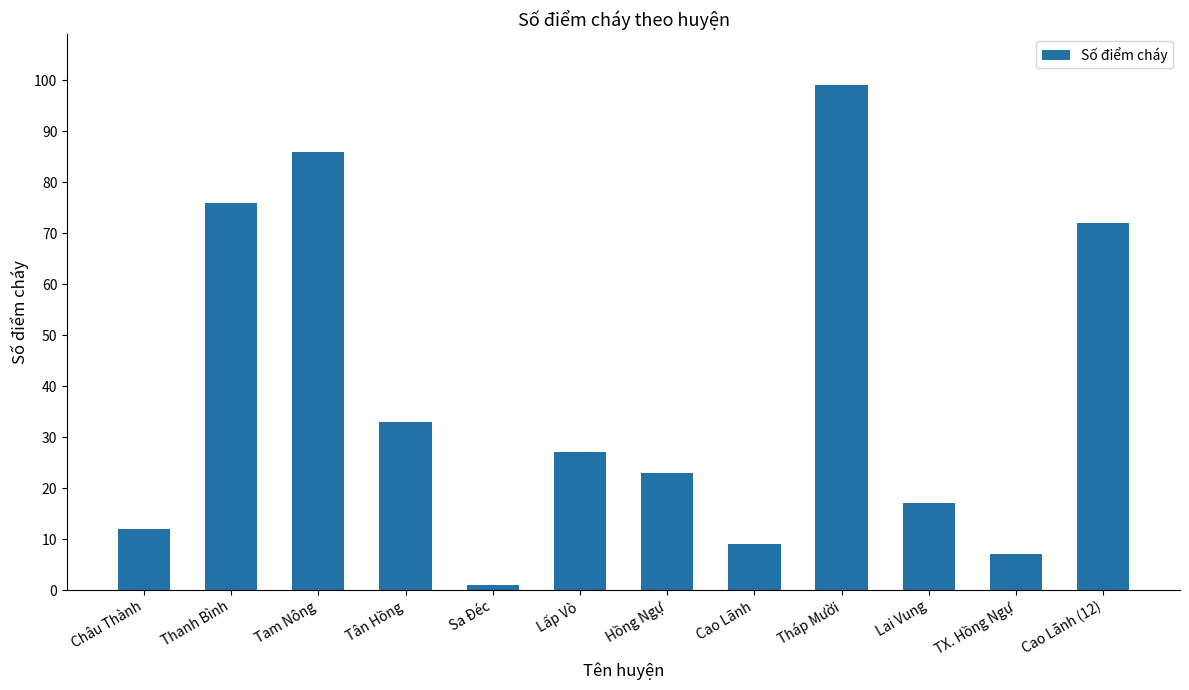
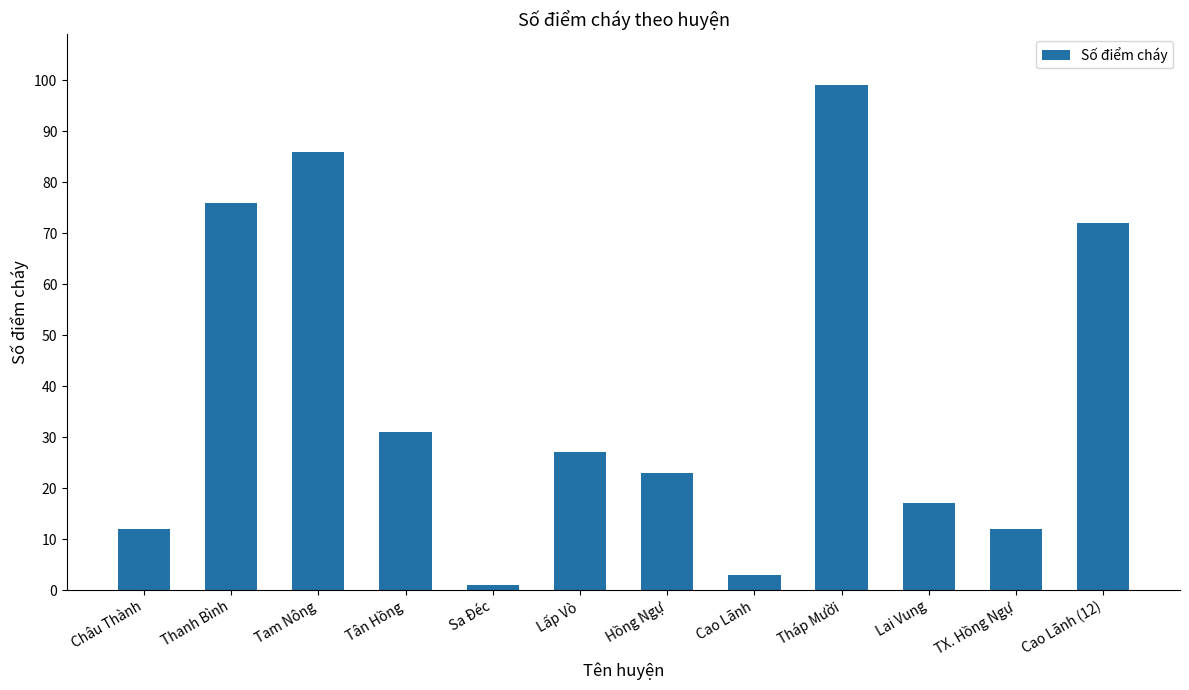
Tân Hồng: 33 -> 31
Cao Lãnh: 9 -> 3
TX. Hồng Ngự: 7 -> 12
